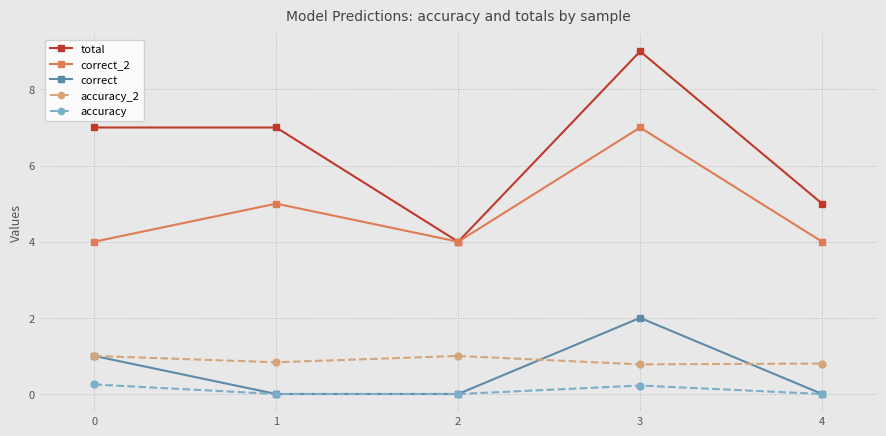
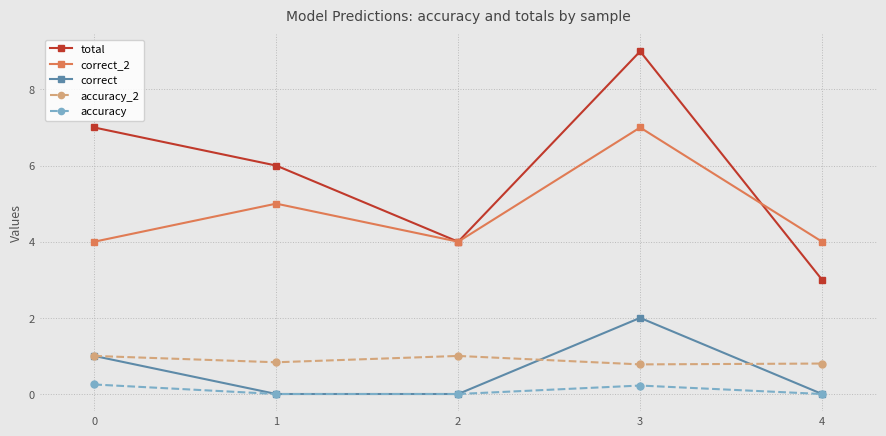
total, 1: 7 -> 6
total, 4: 5 -> 3
